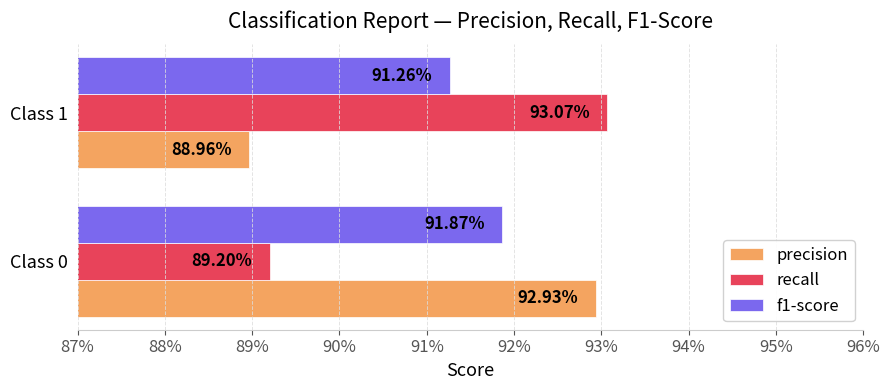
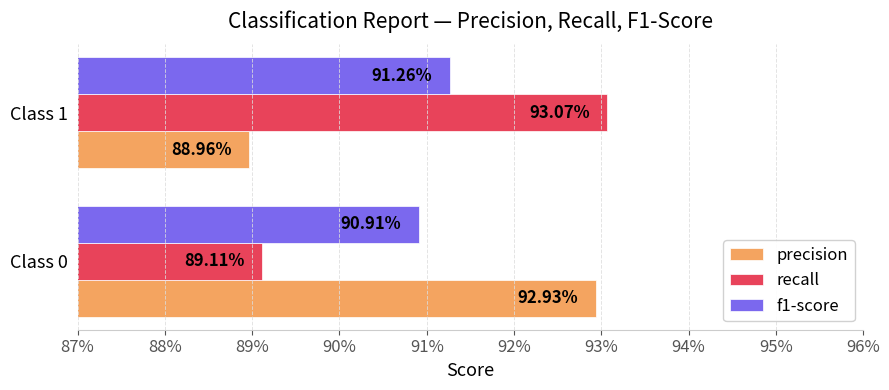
f1-score, Class 0: 91.87% -> 90.91%
recall, Class 0: 89.20% -> 89.11%
